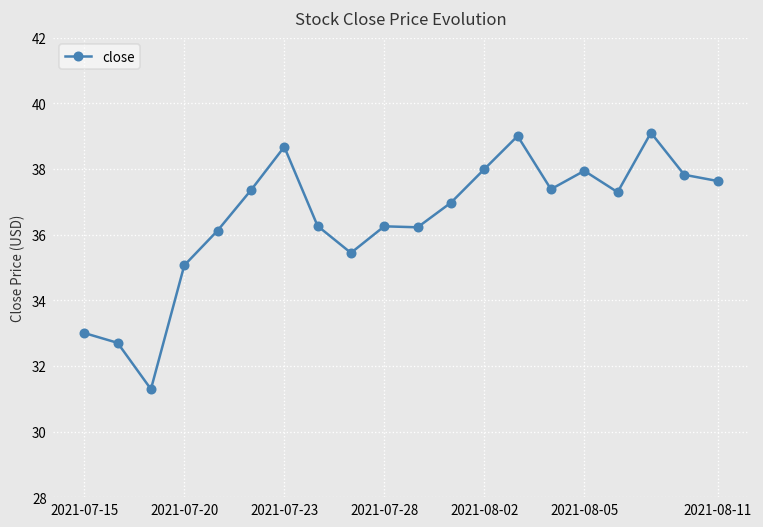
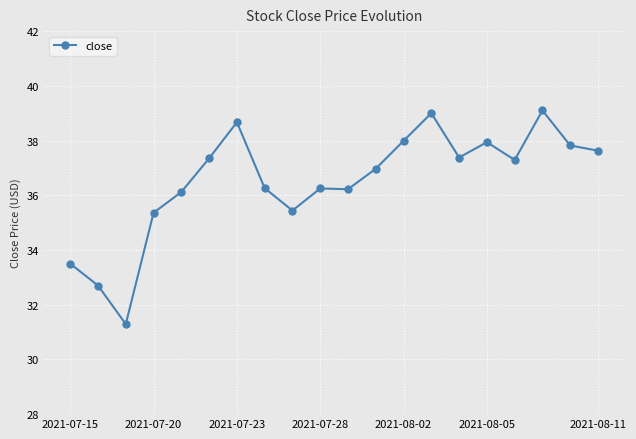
2021-07-15: 33.0 -> 33.5
2021-07-20: 35.1 -> 35.4
